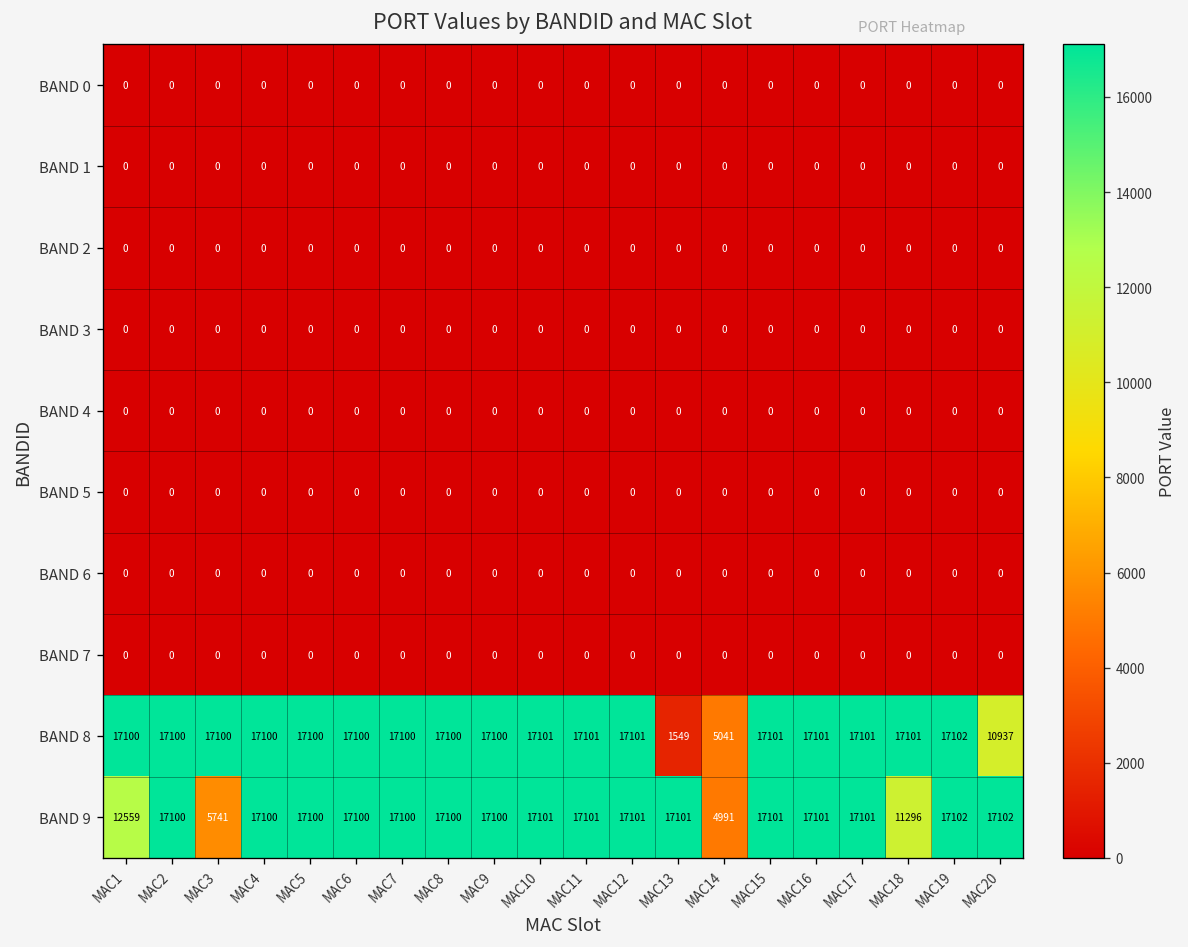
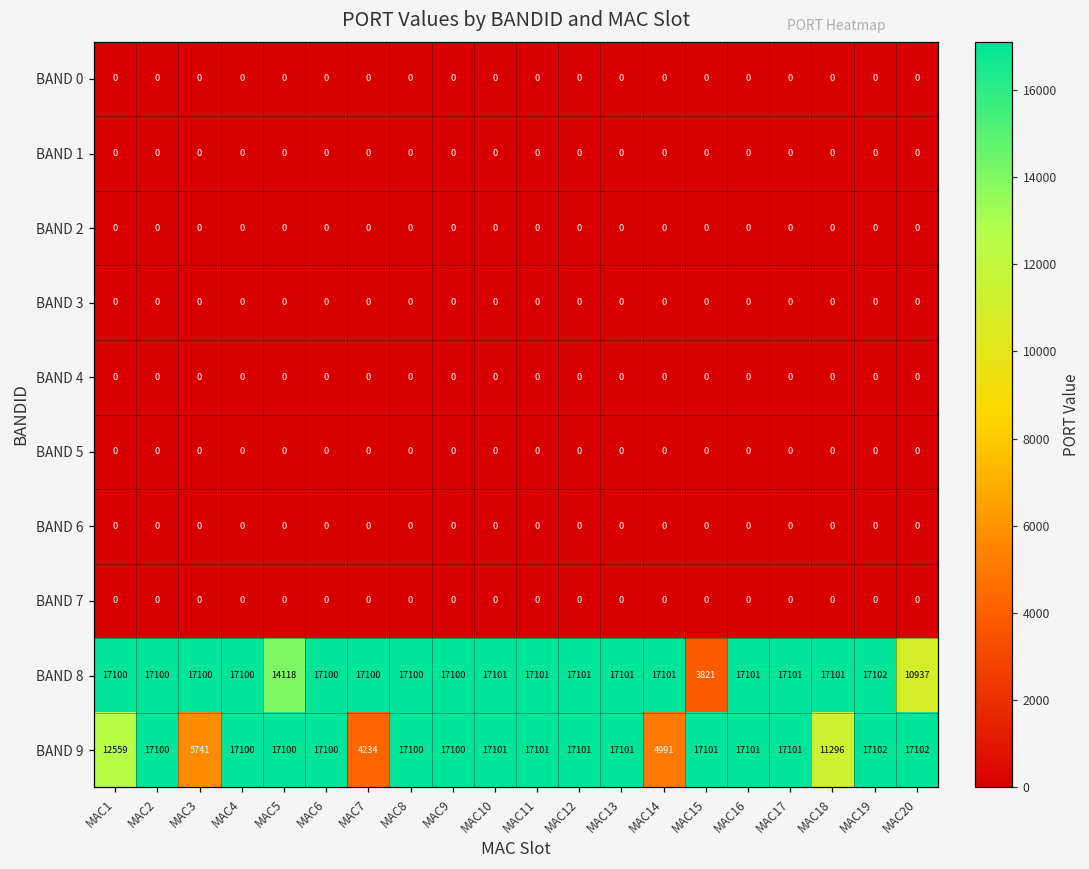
BAND 8, MAC5: 17100 -> 14118
BAND 8, MAC13: 1549 -> 17101
BAND 8, MAC14: 5041 -> 17101
BAND 8, MAC15: 17101 -> 3821
BAND 9, MAC7: 17100 -> 4234
